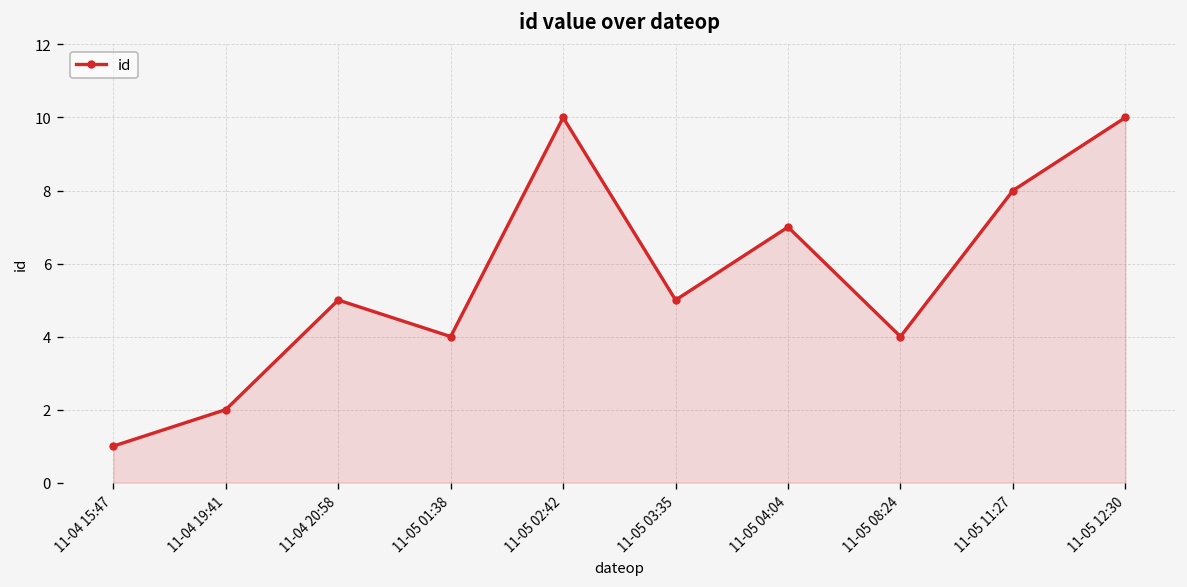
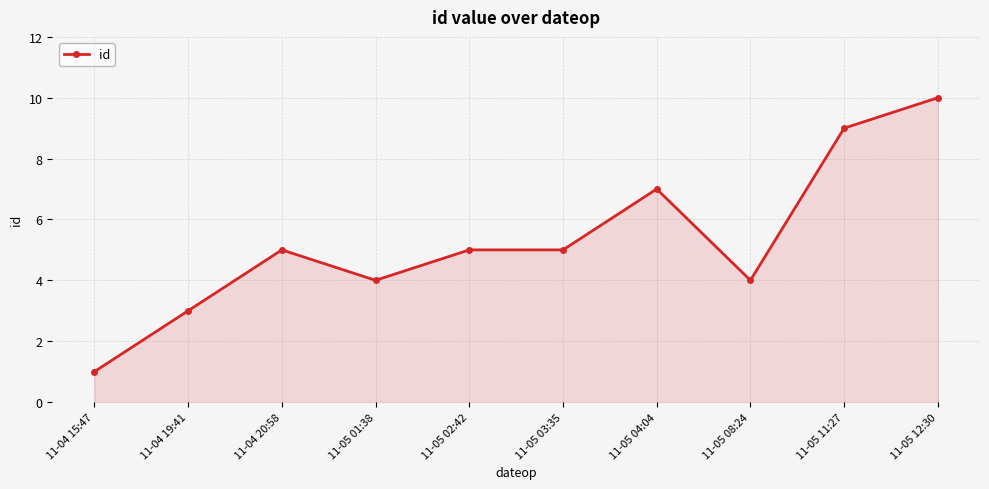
11-04 19:41: 2 -> 3
11-05 02:42: 10 -> 5
11-05 11:27: 8 -> 9
